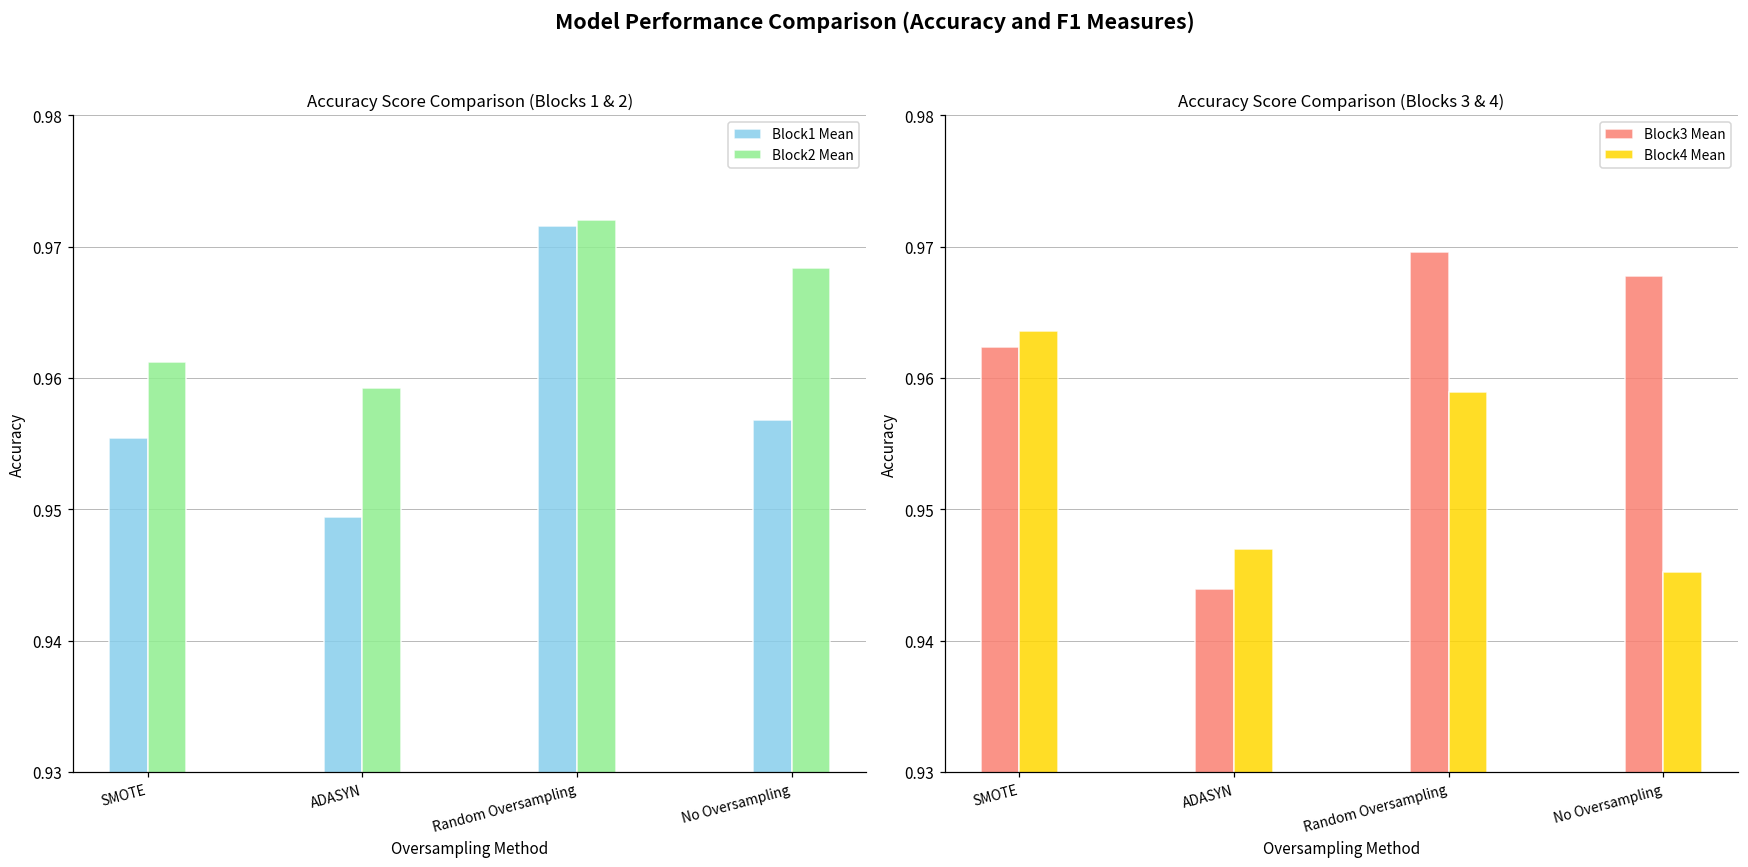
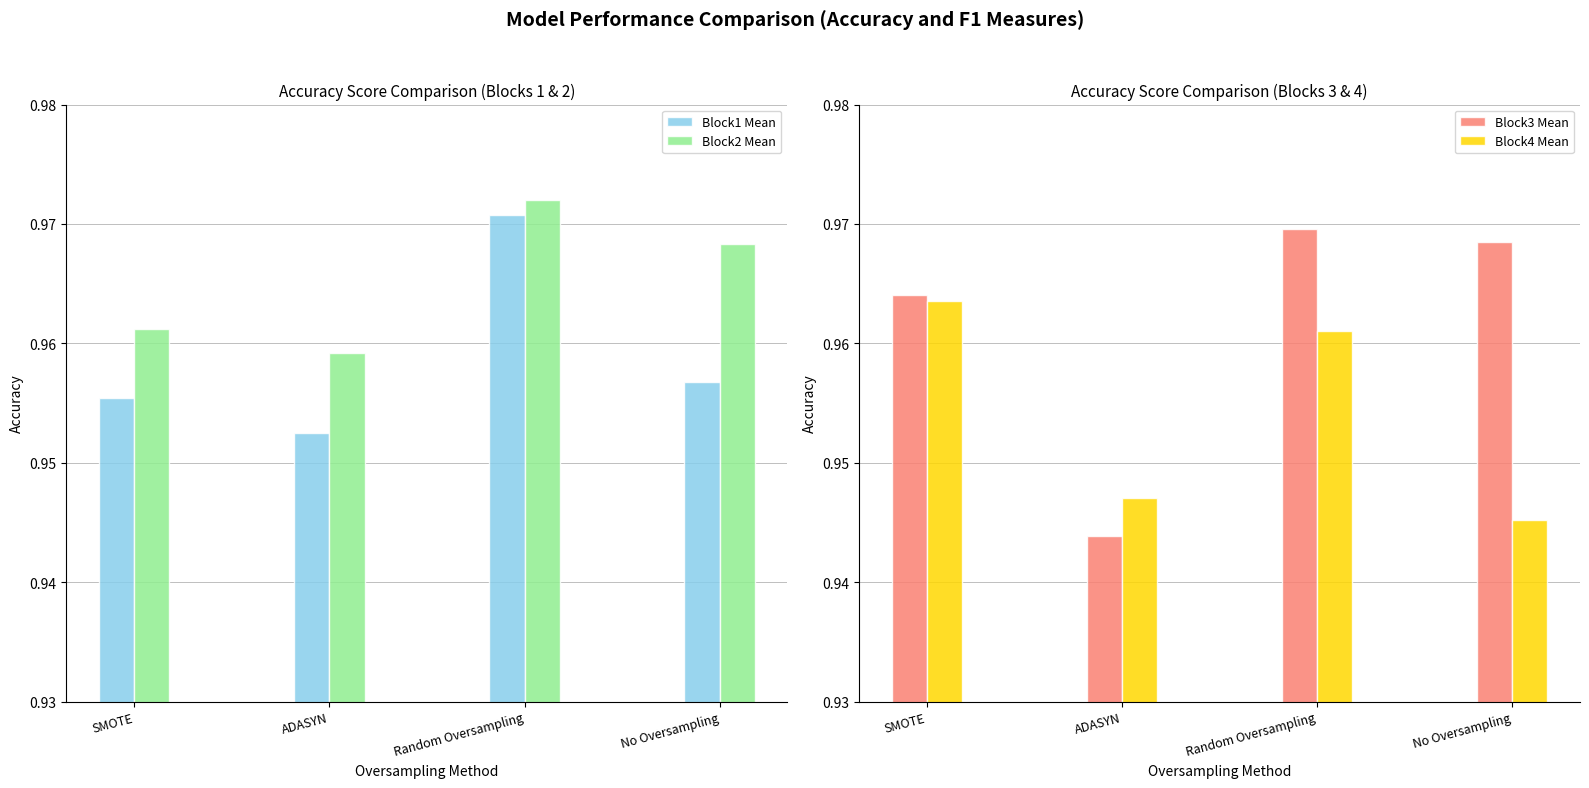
Accuracy Score Comparison (Blocks 1 & 2), Block1 Mean, ADASYN: 0.9494 -> 0.9525
Accuracy Score Comparison (Blocks 1 & 2), Block1 Mean, Random Oversampling: 0.9716 -> 0.9708
Accuracy Score Comparison (Blocks 3 & 4), Block3 Mean, SMOTE: 0.9623 -> 0.9641
Accuracy Score Comparison (Blocks 3 & 4), Block4 Mean, Random Oversampling: 0.9589 -> 0.9610
Accuracy Score Comparison (Blocks 3 & 4), Block3 Mean, No Oversampling: 0.9677 -> 0.9685
